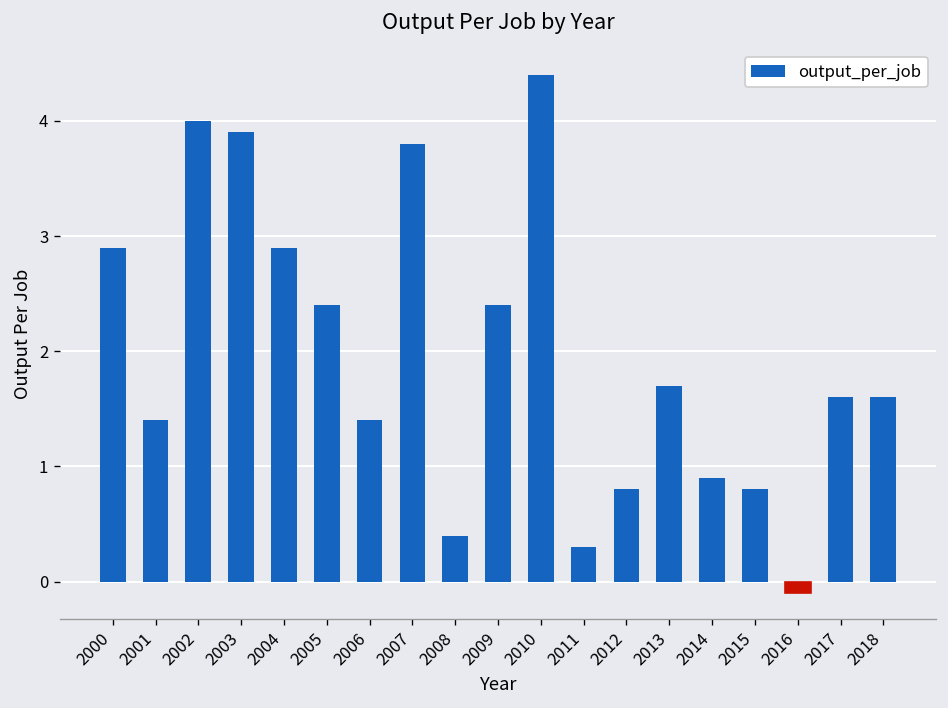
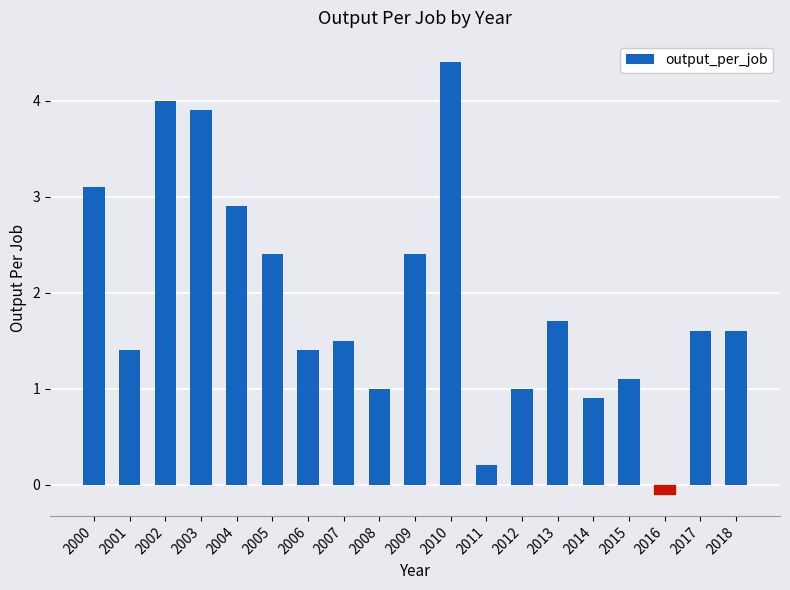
2000: 2.9 -> 3.1
2007: 3.8 -> 1.5
2008: 0.4 -> 1.0
2011: 0.3 -> 0.2
2012: 0.8 -> 1.0
2015: 0.8 -> 1.1
